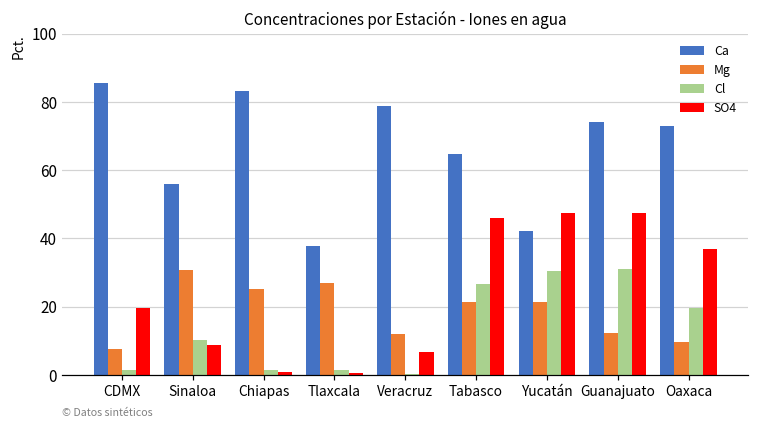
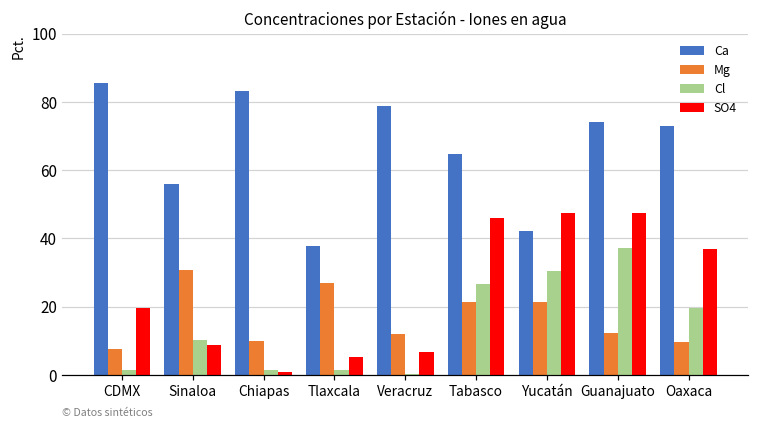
Mg, Chiapas: 25 -> 10
SO4, Tlaxcala: 1 -> 5
Cl, Guanajuato: 31 -> 37
